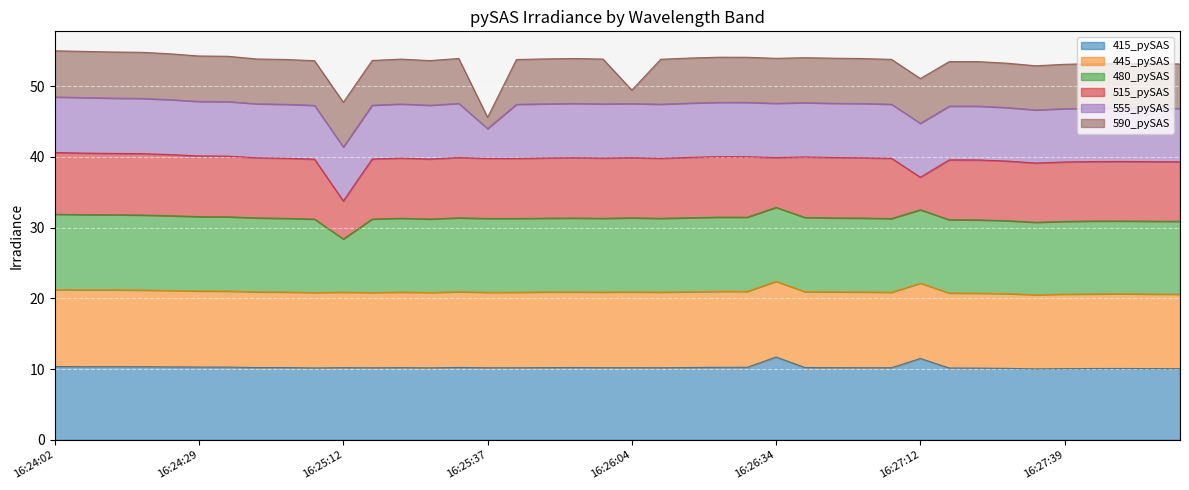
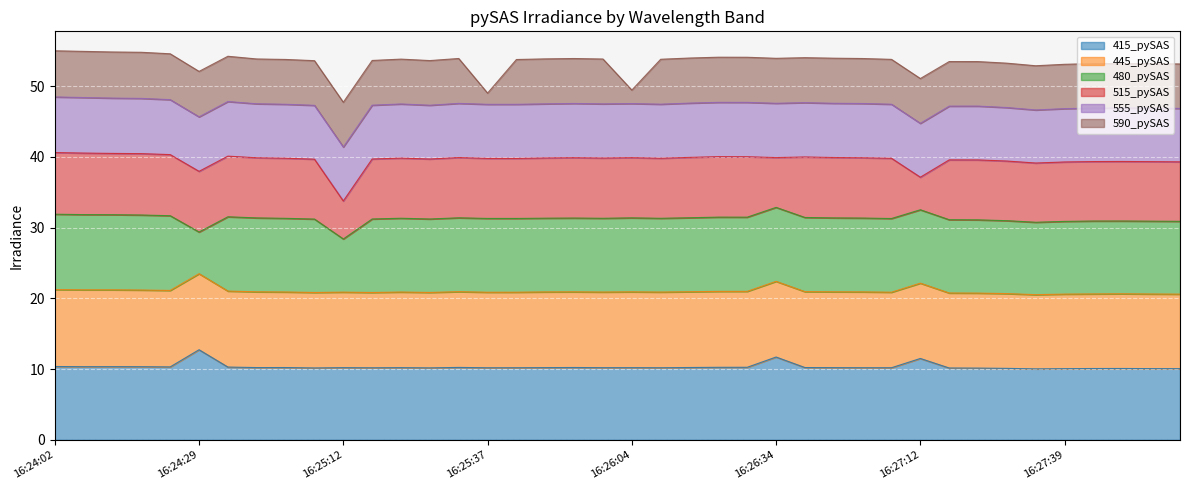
415_pySAS, 16:24:29: 10 -> 13
480_pySAS, 16:24:29: 11 -> 6
555_pySAS, 16:25:37: 4 -> 8
